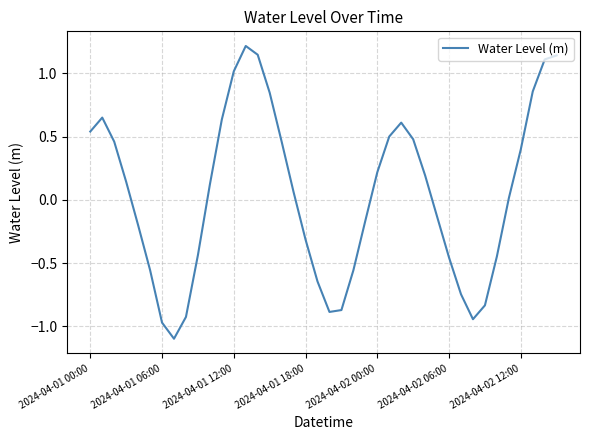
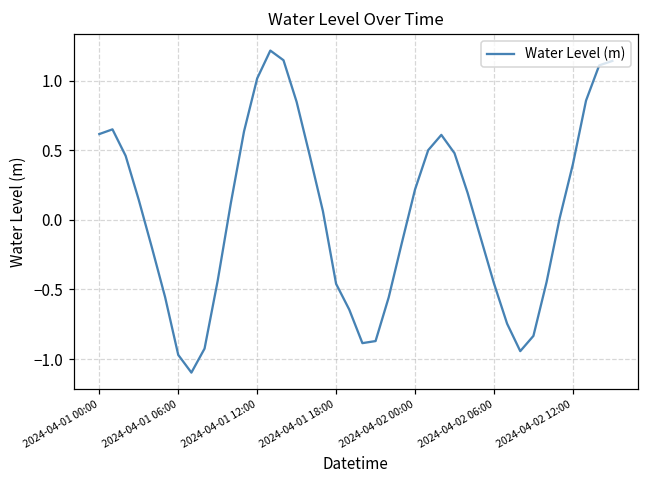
2024-04-01 00:00: 0.54 -> 0.62
2024-04-01 18:00: -0.31 -> -0.46
